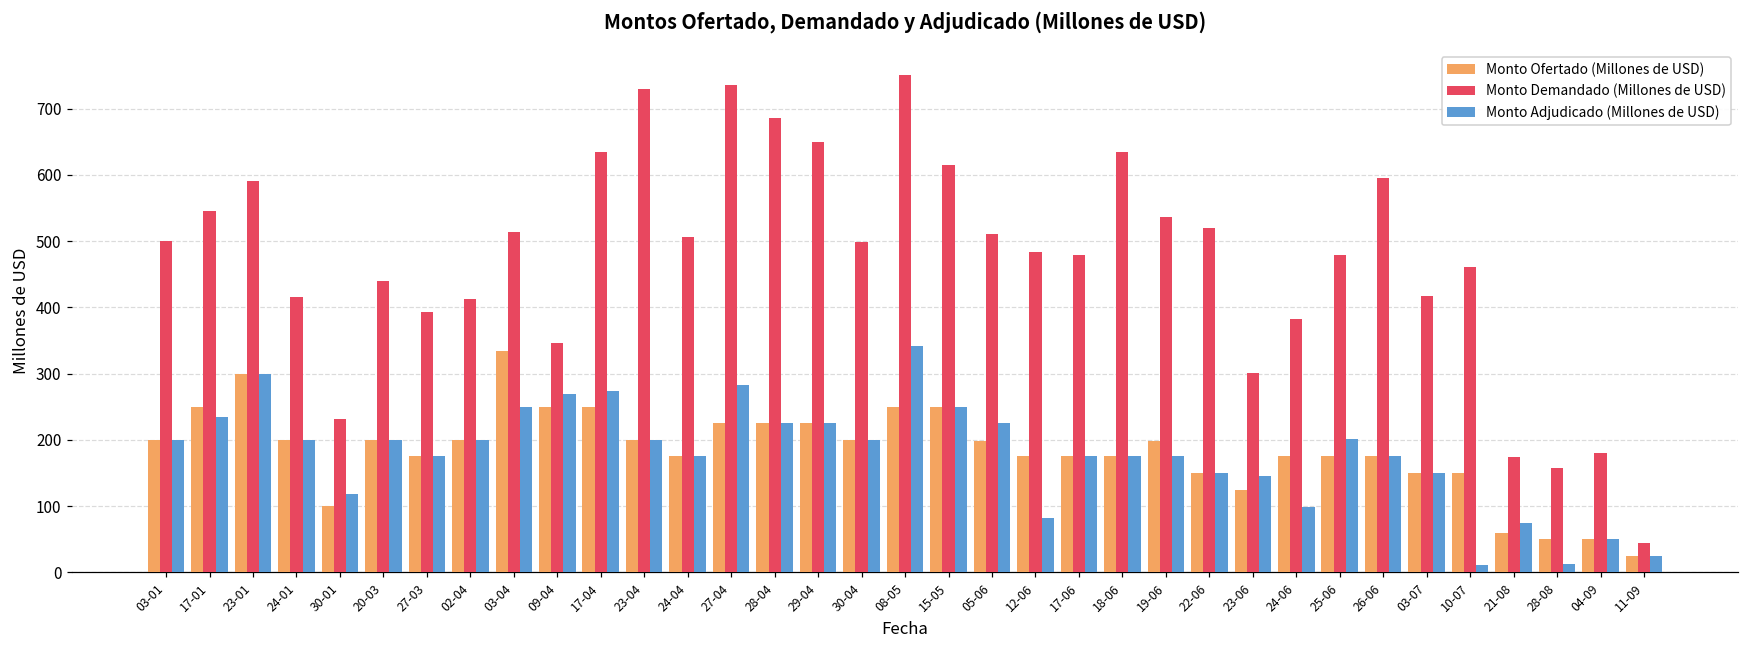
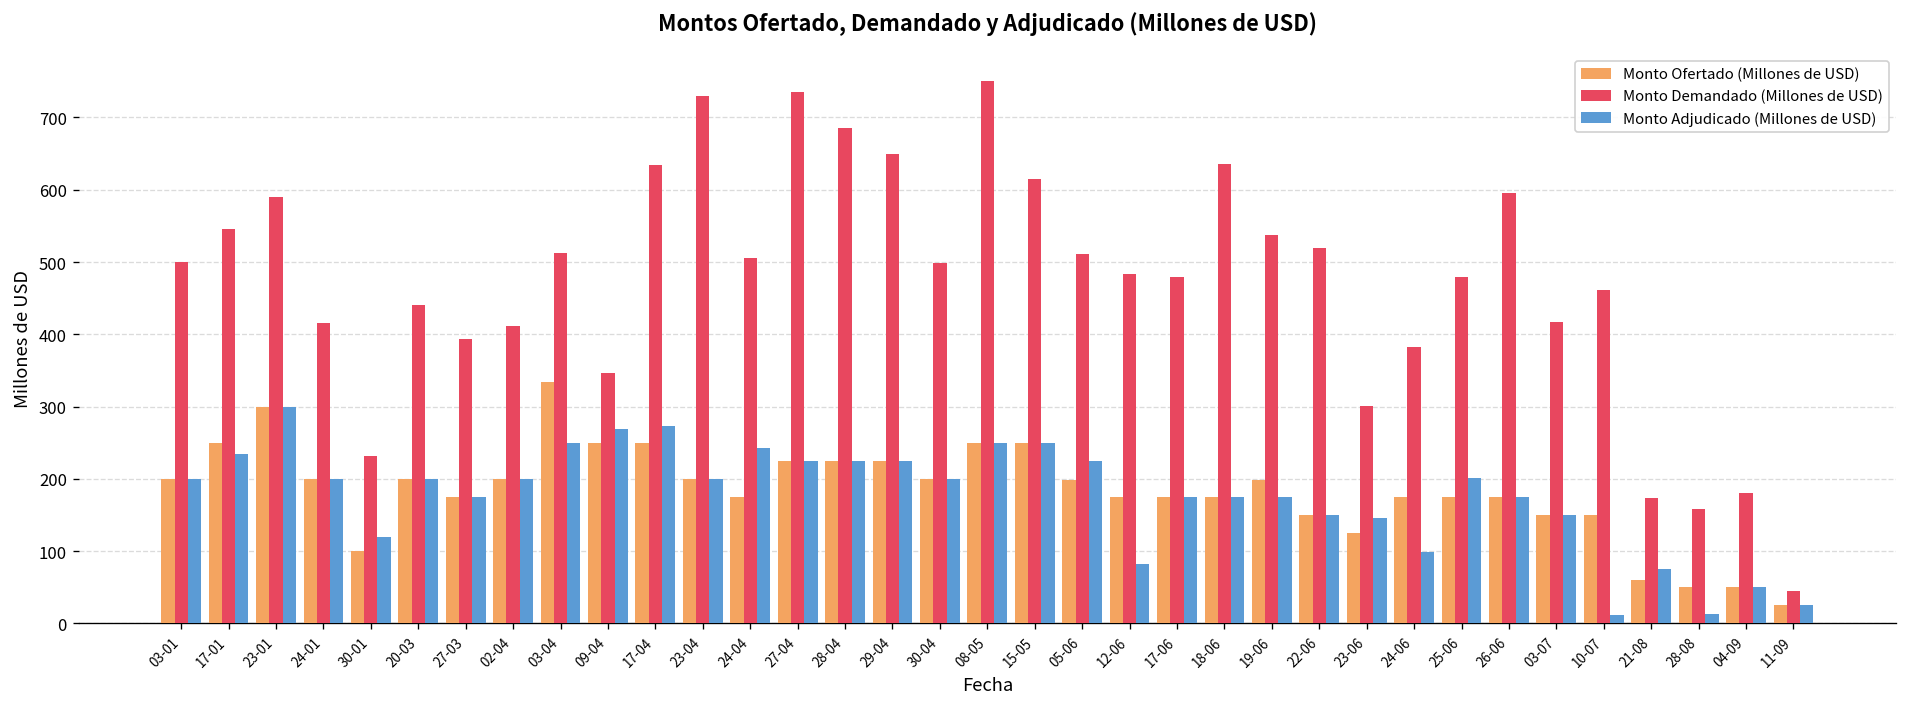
Monto Adjudicado (Millones de USD), 24-04: 180 -> 240
Monto Adjudicado (Millones de USD), 27-04: 280 -> 230
Monto Adjudicado (Millones de USD), 08-05: 340 -> 250
